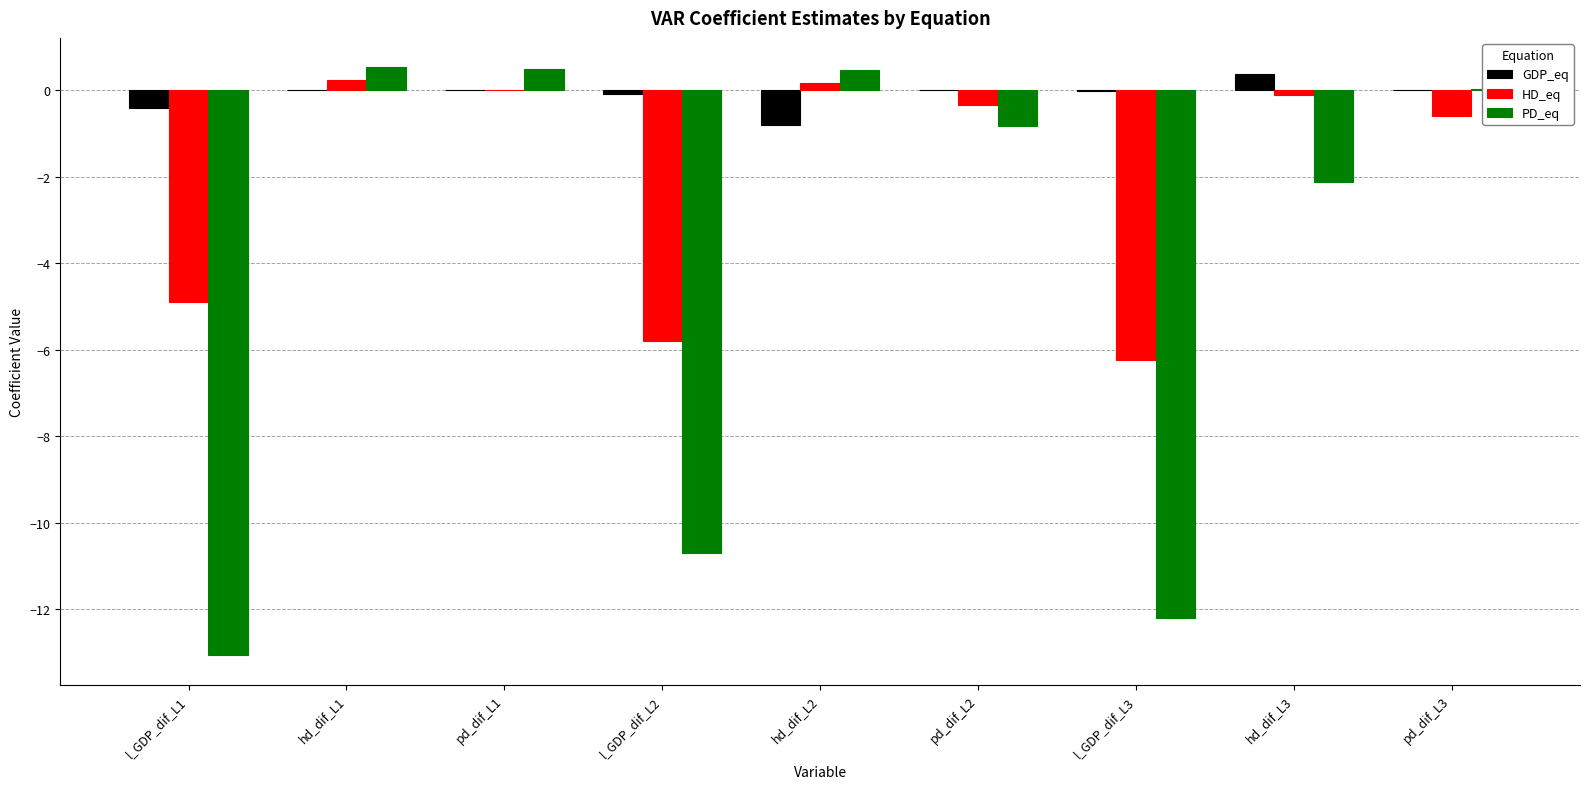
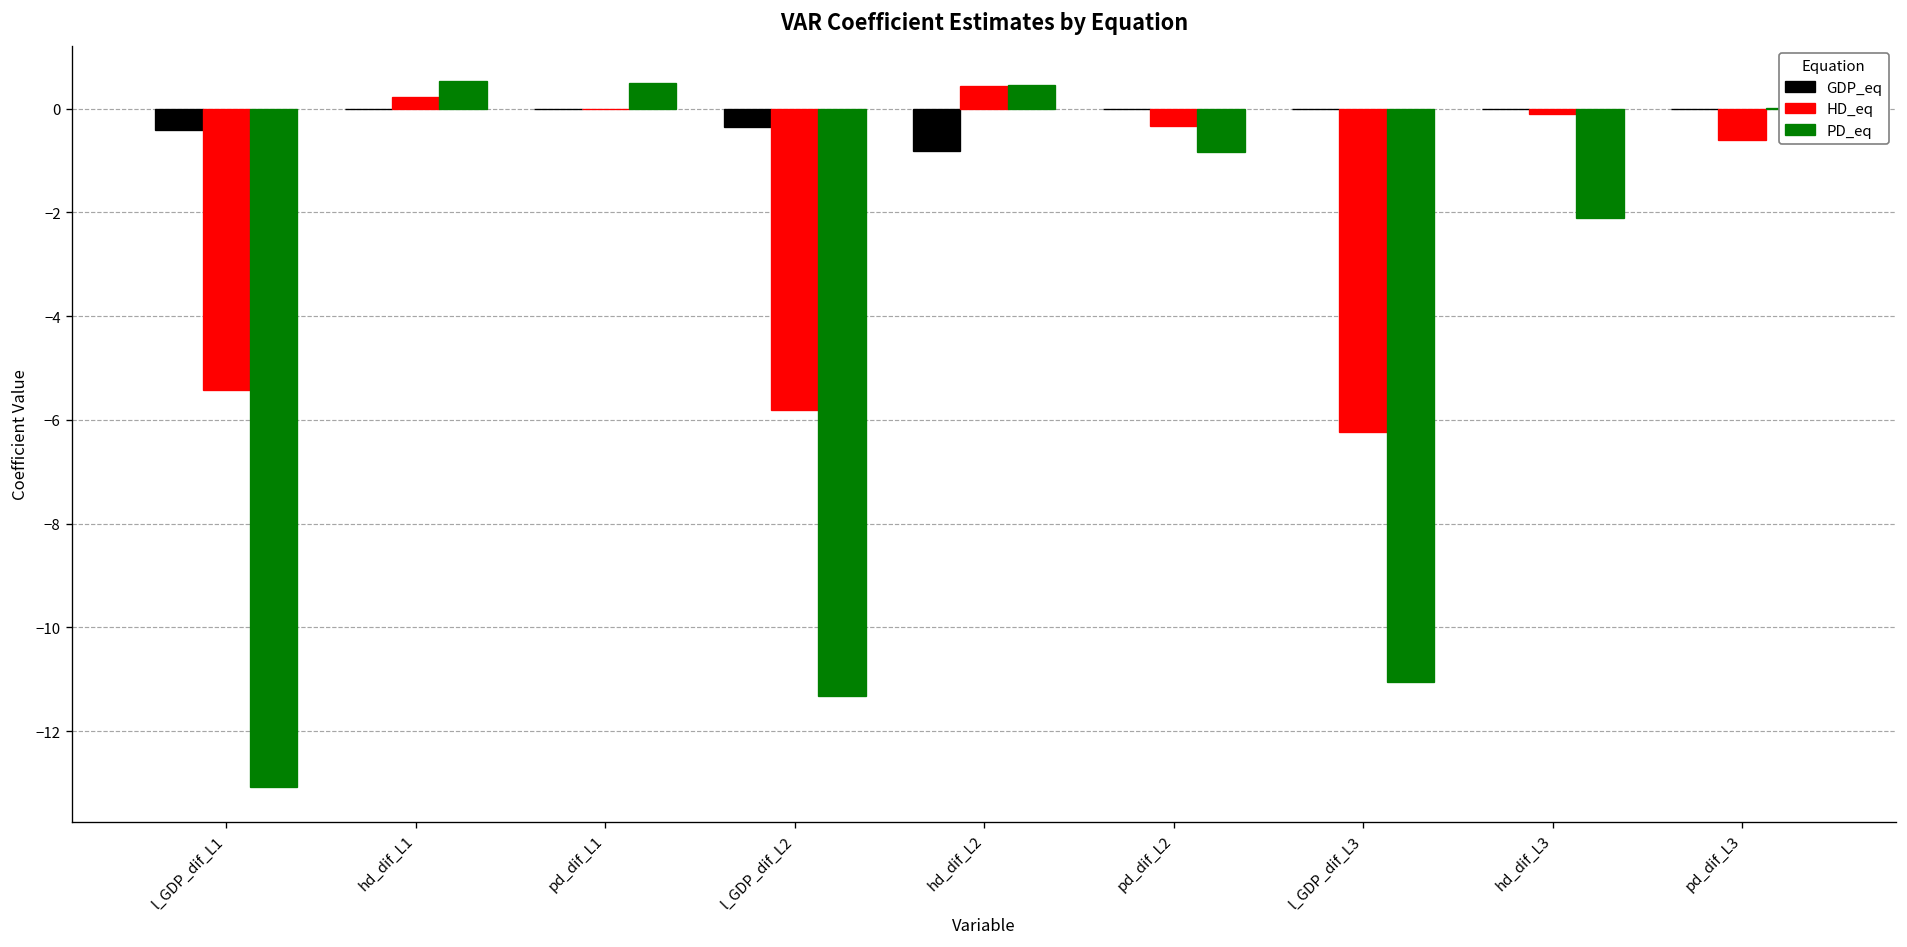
HD_eq, l_GDP_dif_L1: -4.9 -> -5.4
GDP_eq, l_GDP_dif_L2: -0.1 -> -0.4
PD_eq, l_GDP_dif_L2: -10.7 -> -11.3
HD_eq, hd_dif_L2: 0.2 -> 0.4
PD_eq, l_GDP_dif_L3: -12.2 -> -11.1
GDP_eq, hd_dif_L3: 0.4 -> 0.0
